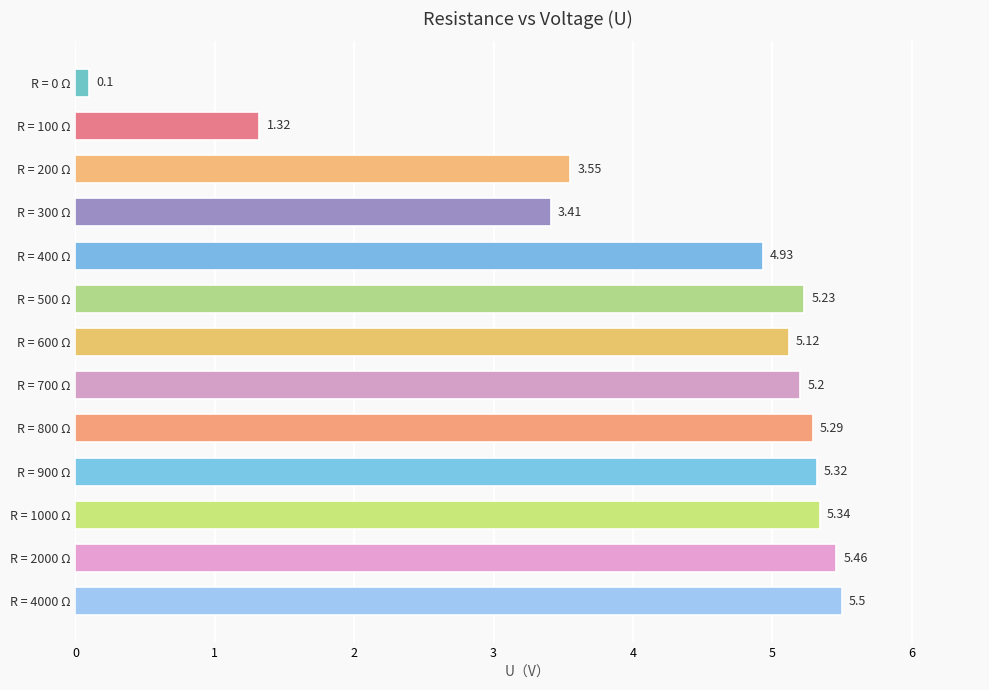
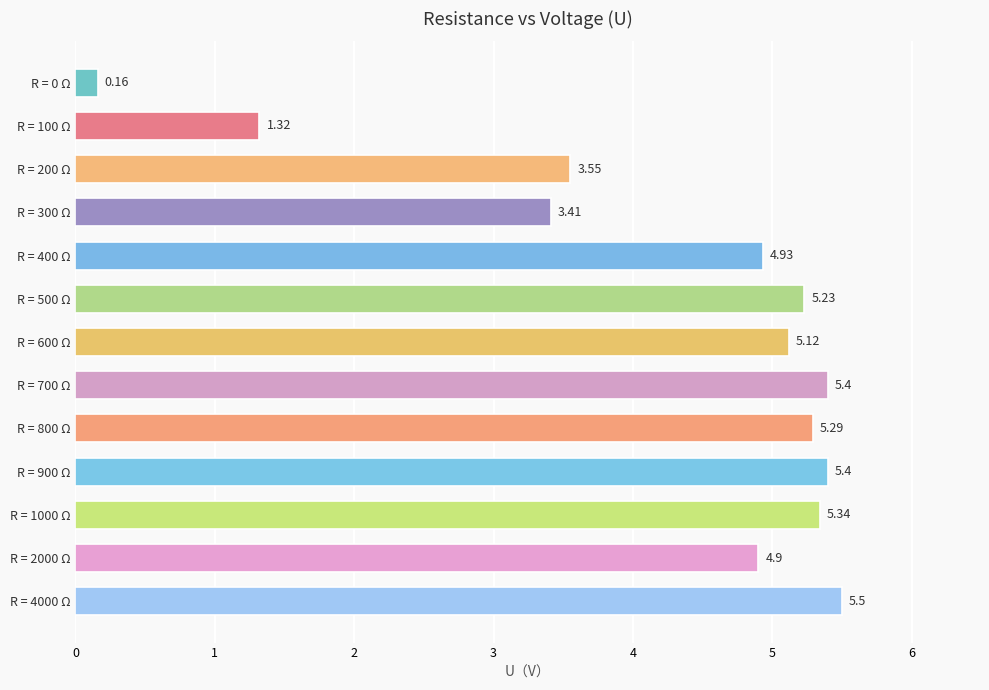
R = 0 Ω: 0.1 -> 0.16
R = 700 Ω: 5.2 -> 5.4
R = 900 Ω: 5.32 -> 5.4
R = 2000 Ω: 5.46 -> 4.9
